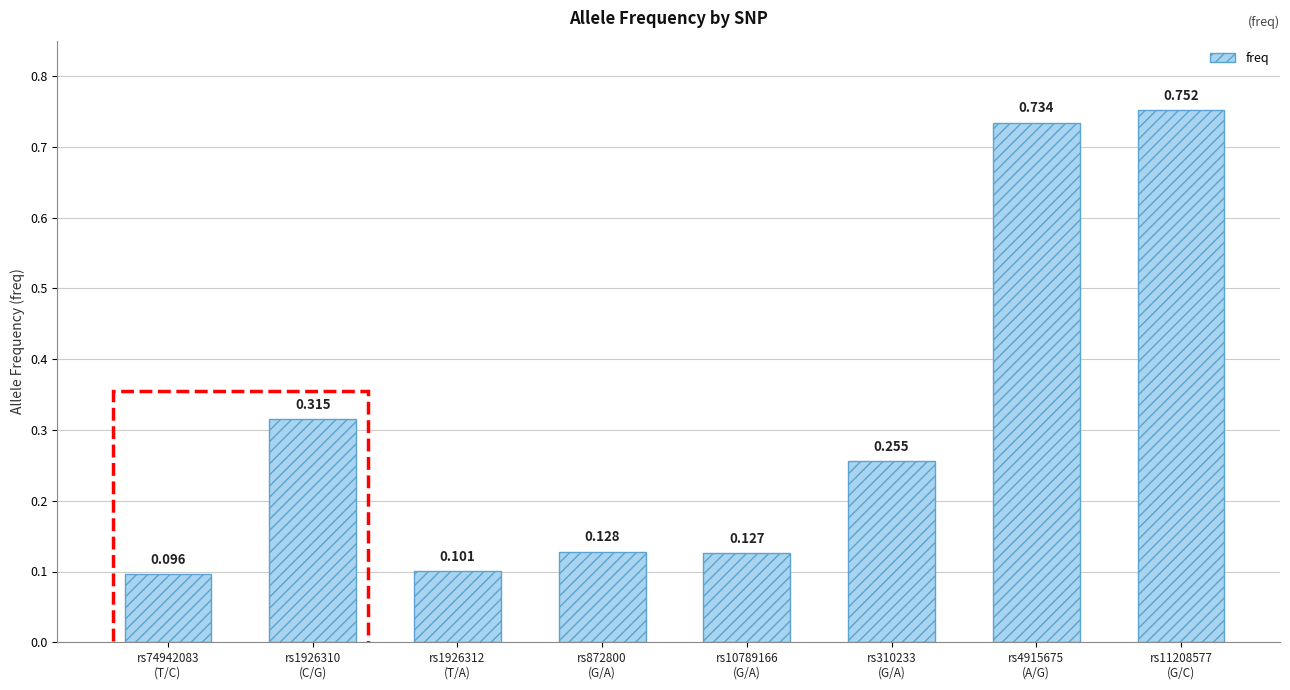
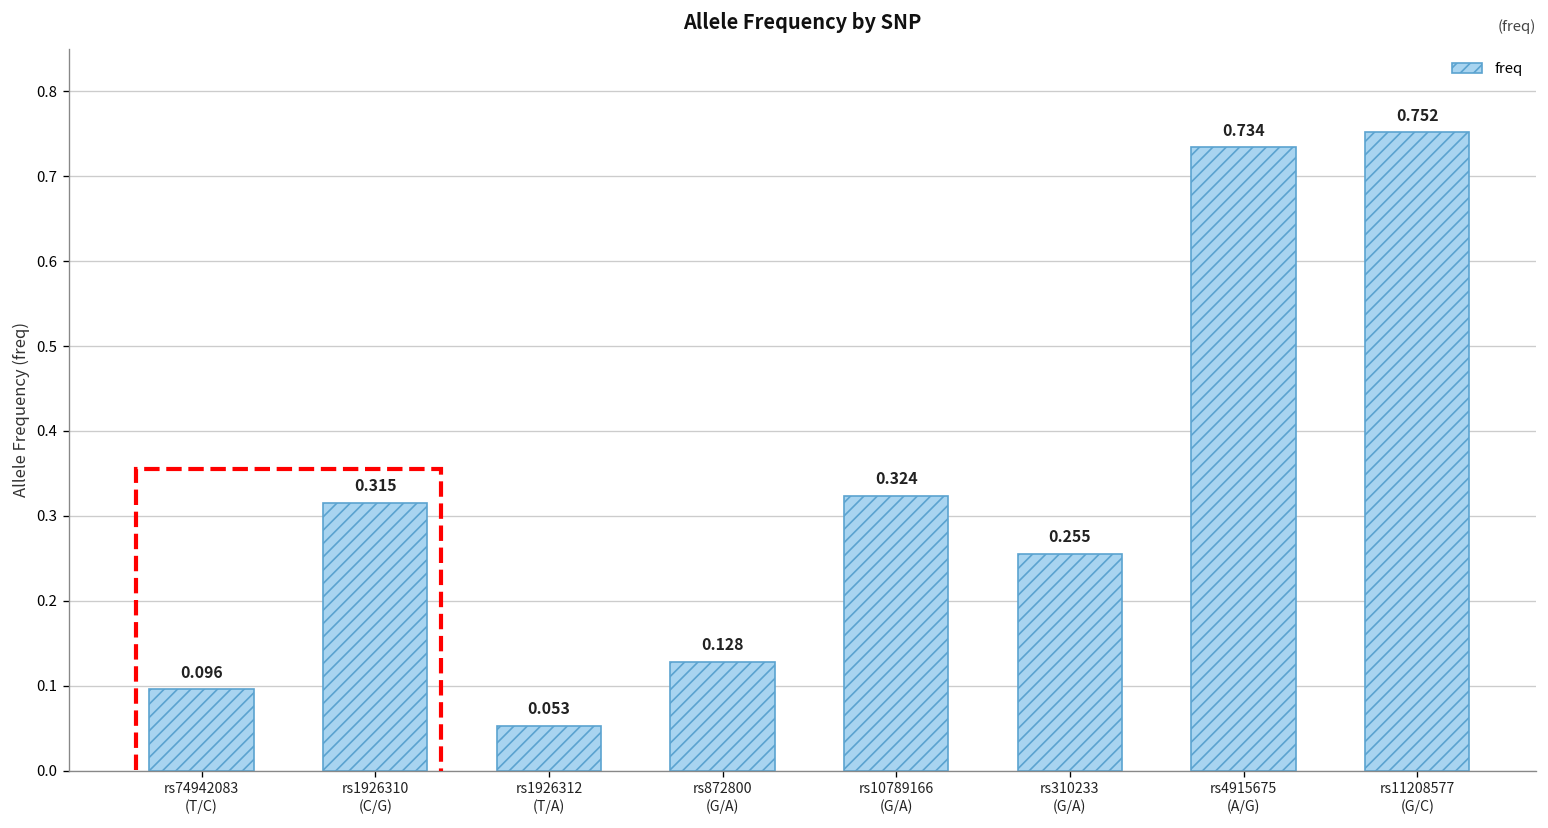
rs1926312 (T/A): 0.101 -> 0.053
rs10789166 (G/A): 0.127 -> 0.324
